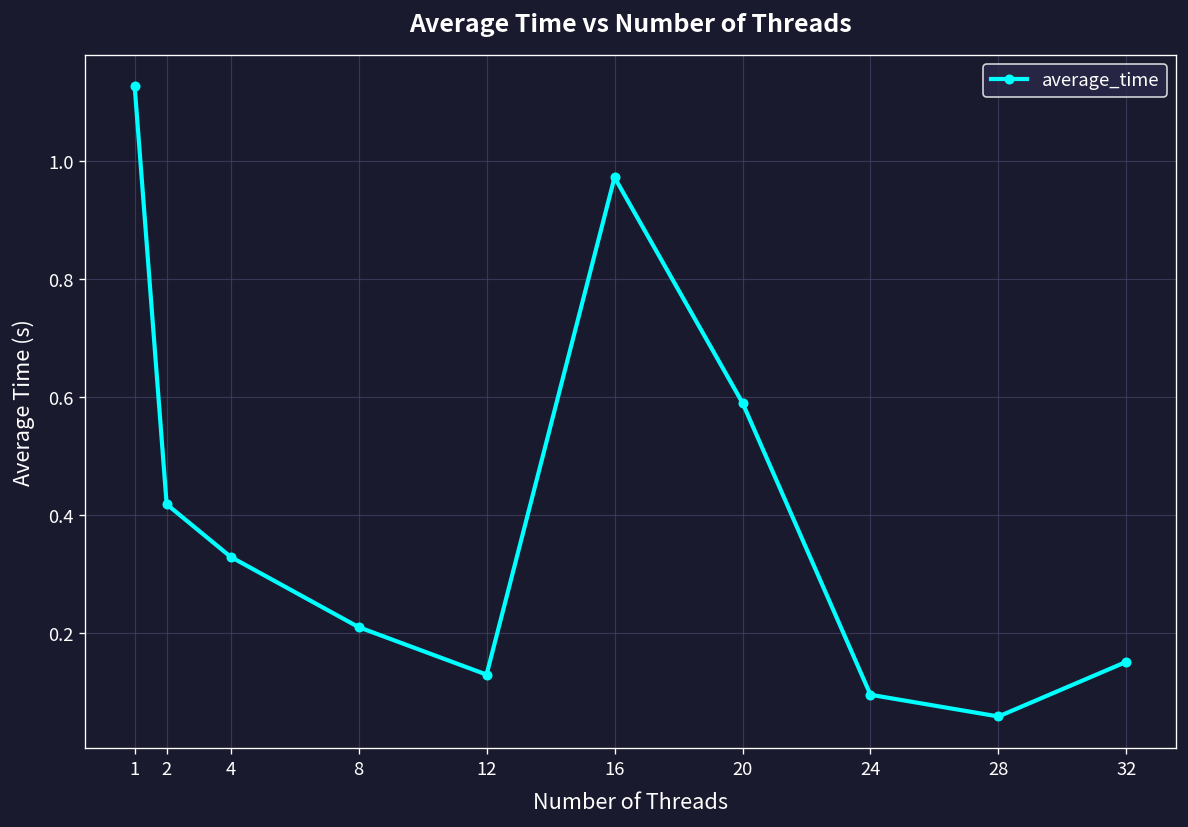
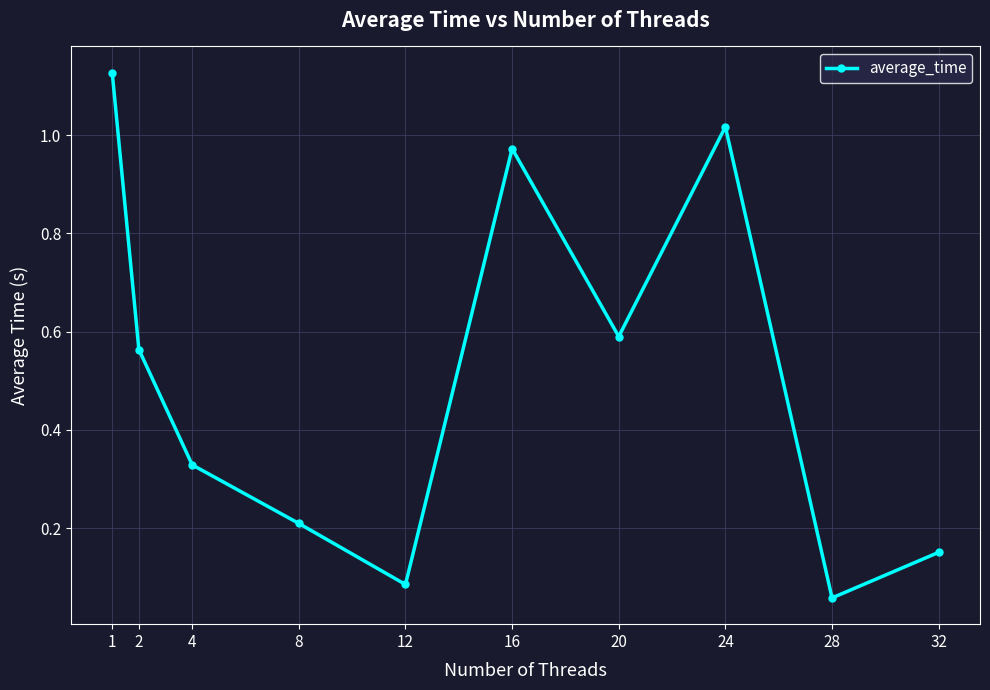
2: 0.42 -> 0.56
12: 0.13 -> 0.09
24: 0.09 -> 1.02
